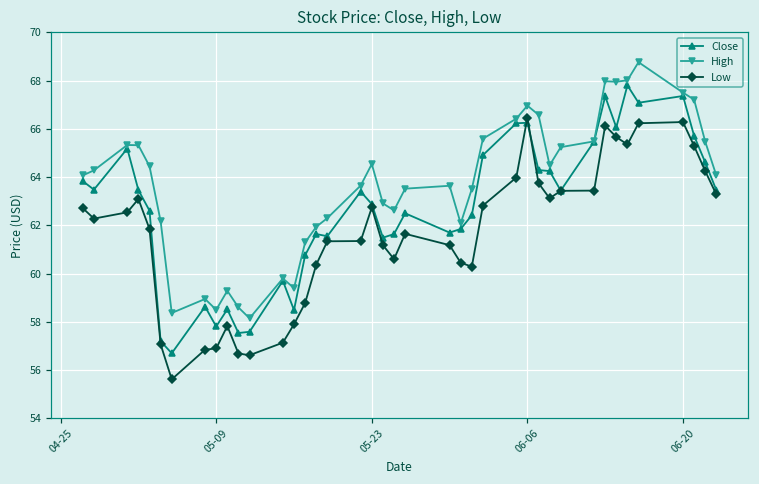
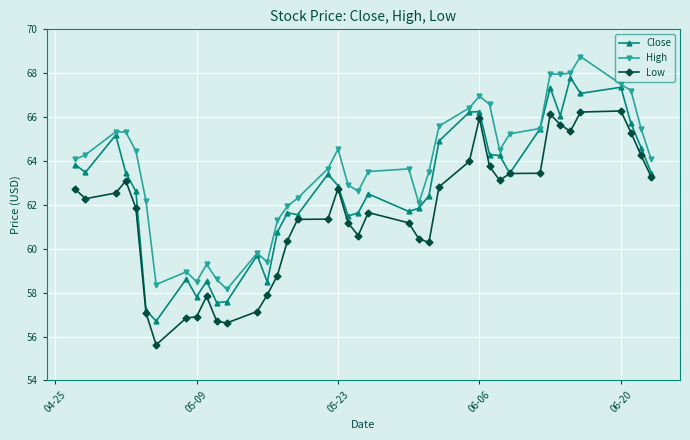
Low, 06-06: 66.5 -> 66.0
